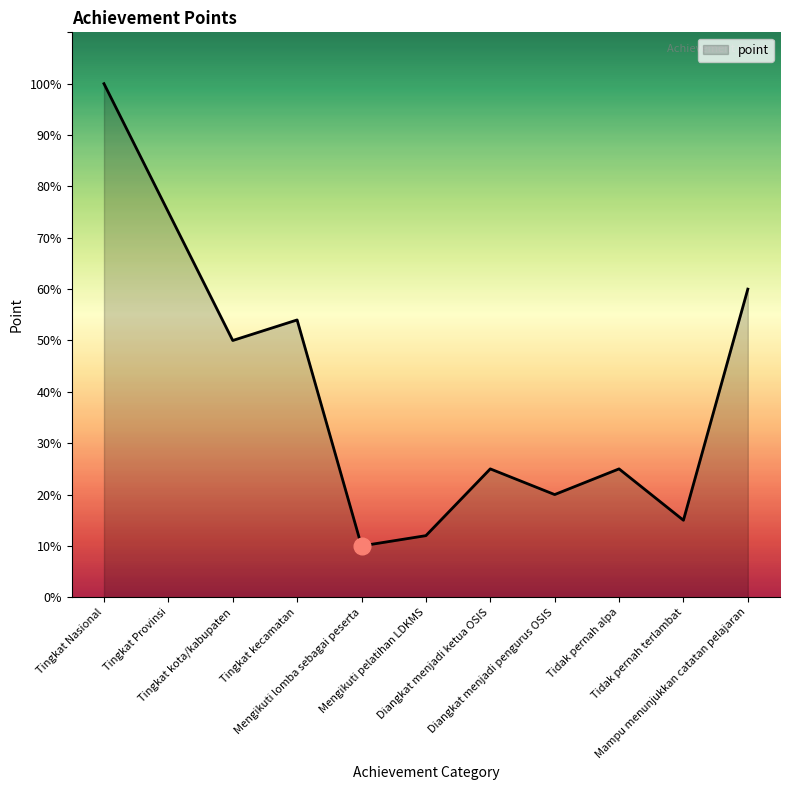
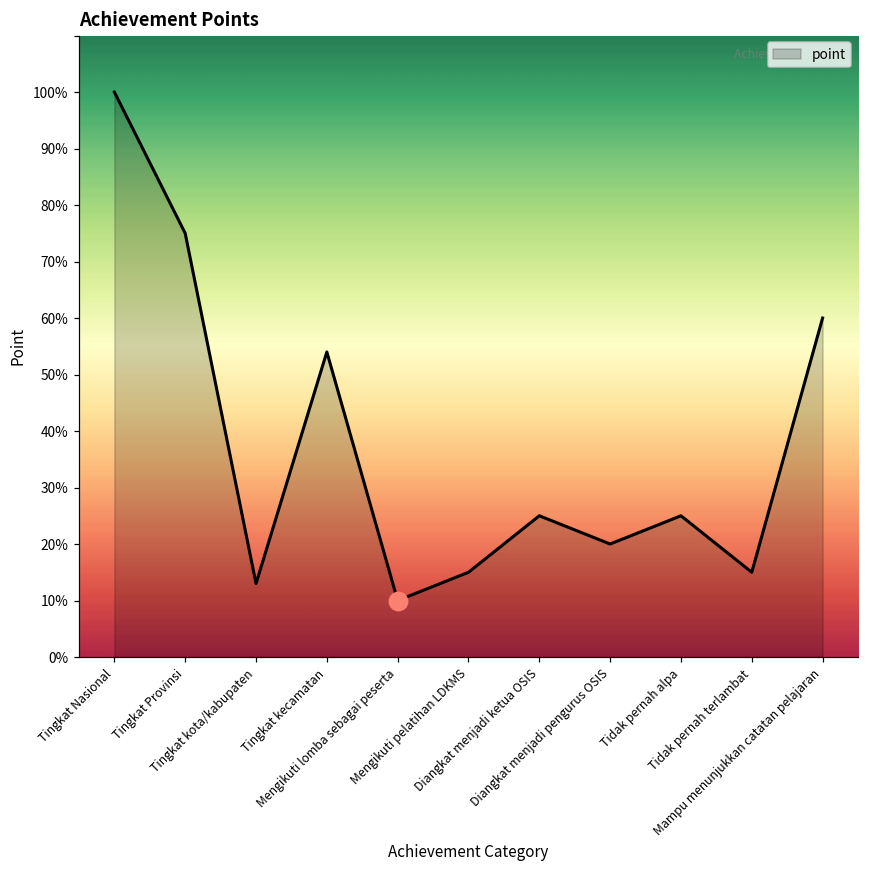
point, Tingkat kota/kabupaten: 50% -> 13%
point, Mengikuti pelatihan LDKMS: 12% -> 15%
